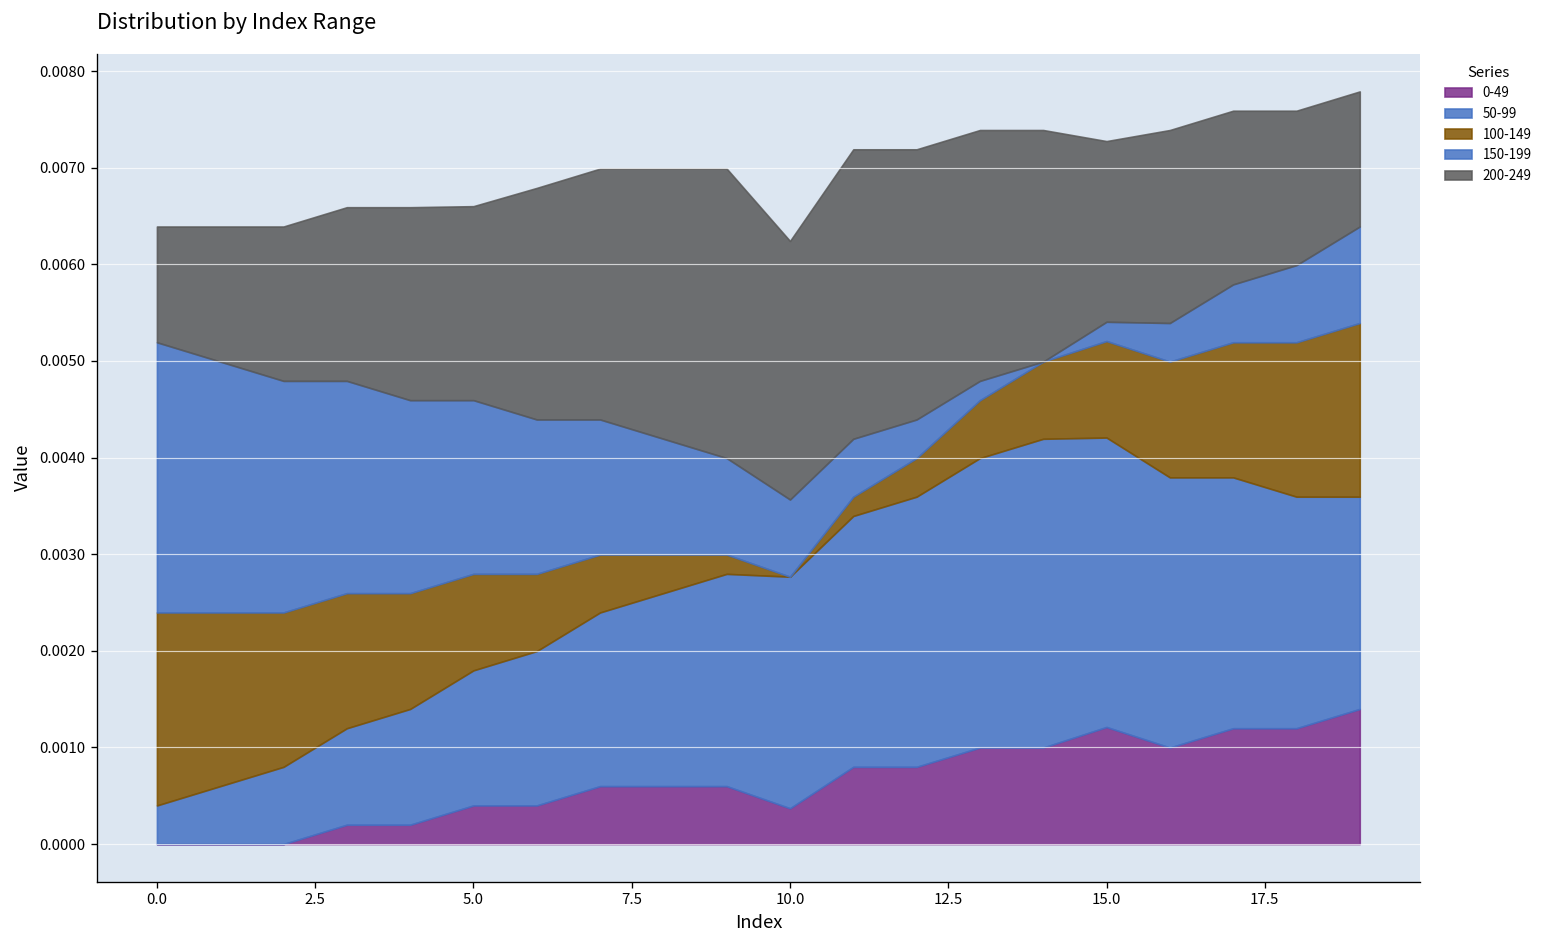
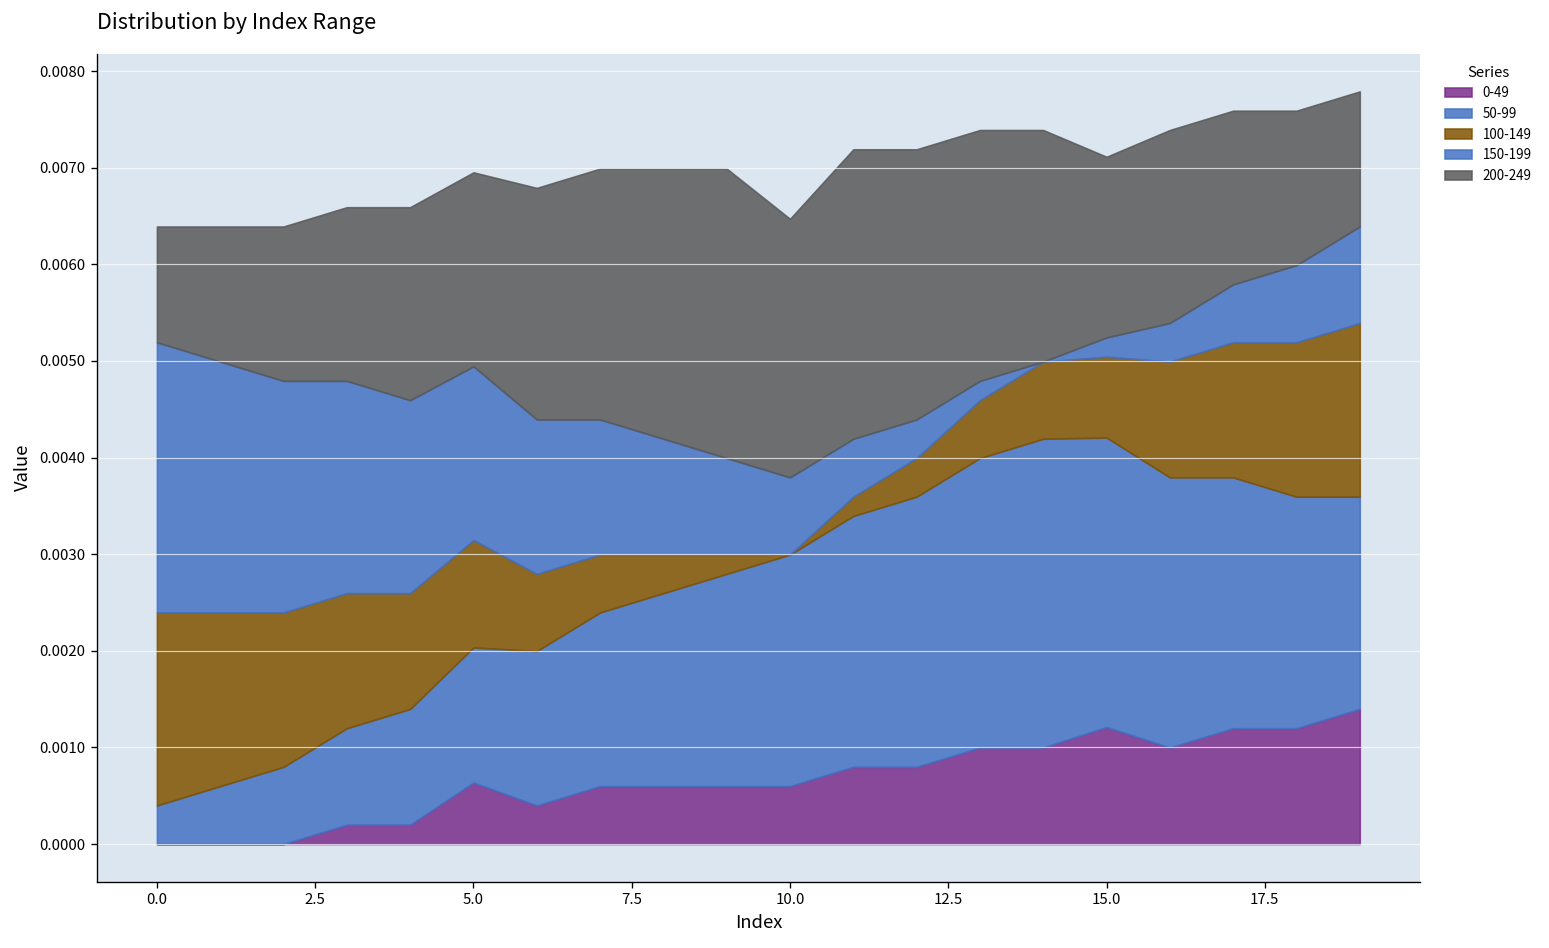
0-49, 5.0: 0.0004 -> 0.0006
100-149, 5.0: 0.0010 -> 0.0011
0-49, 10.0: 0.0004 -> 0.0006
100-149, 15.0: 0.0010 -> 0.0008
